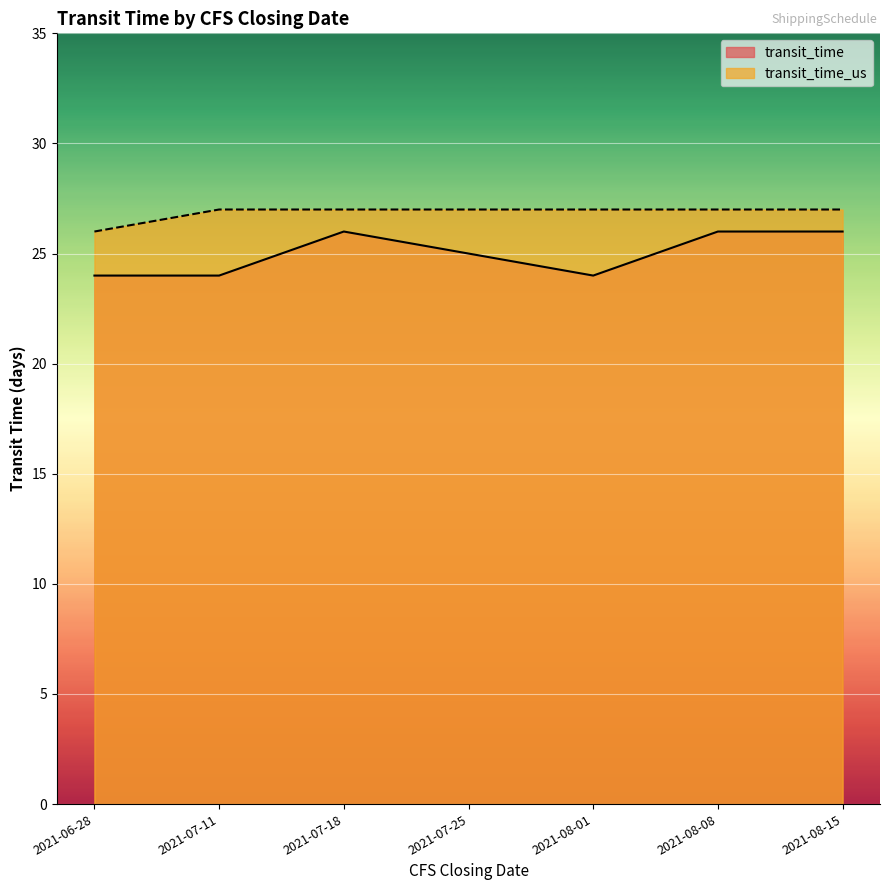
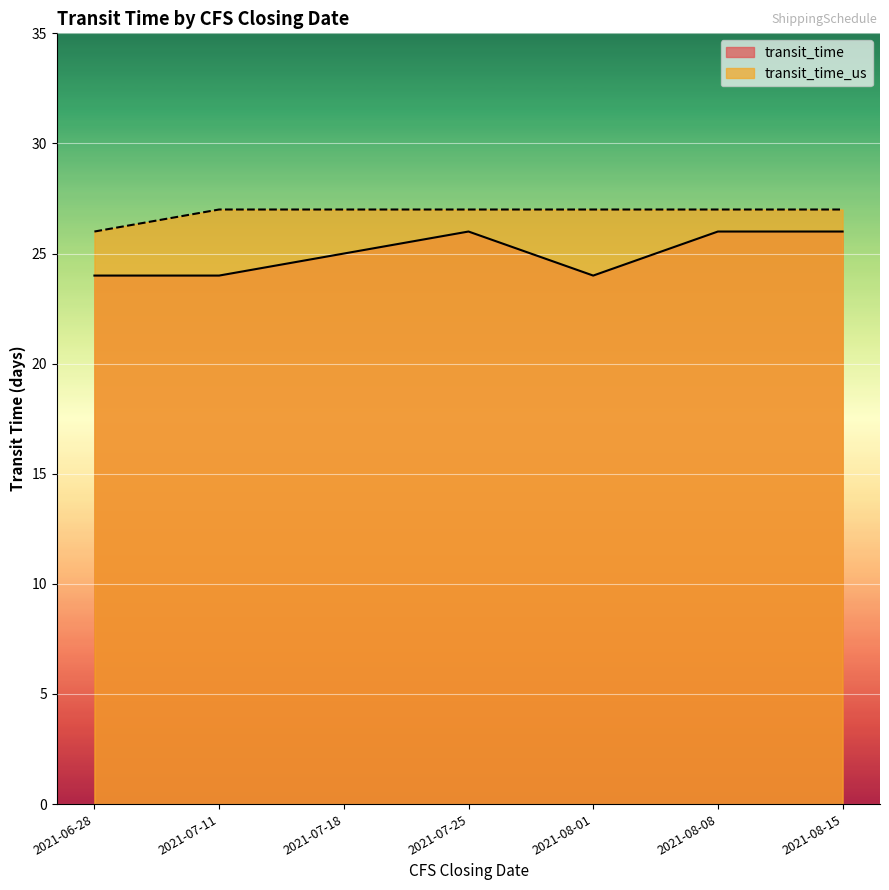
transit_time, 2021-07-18: 26 -> 25
transit_time, 2021-07-25: 25 -> 26
